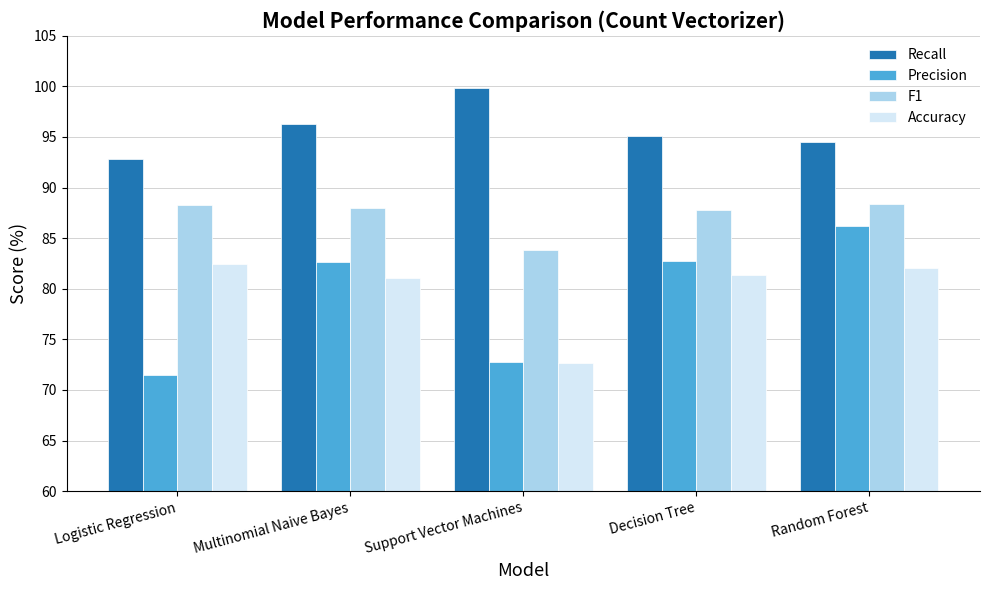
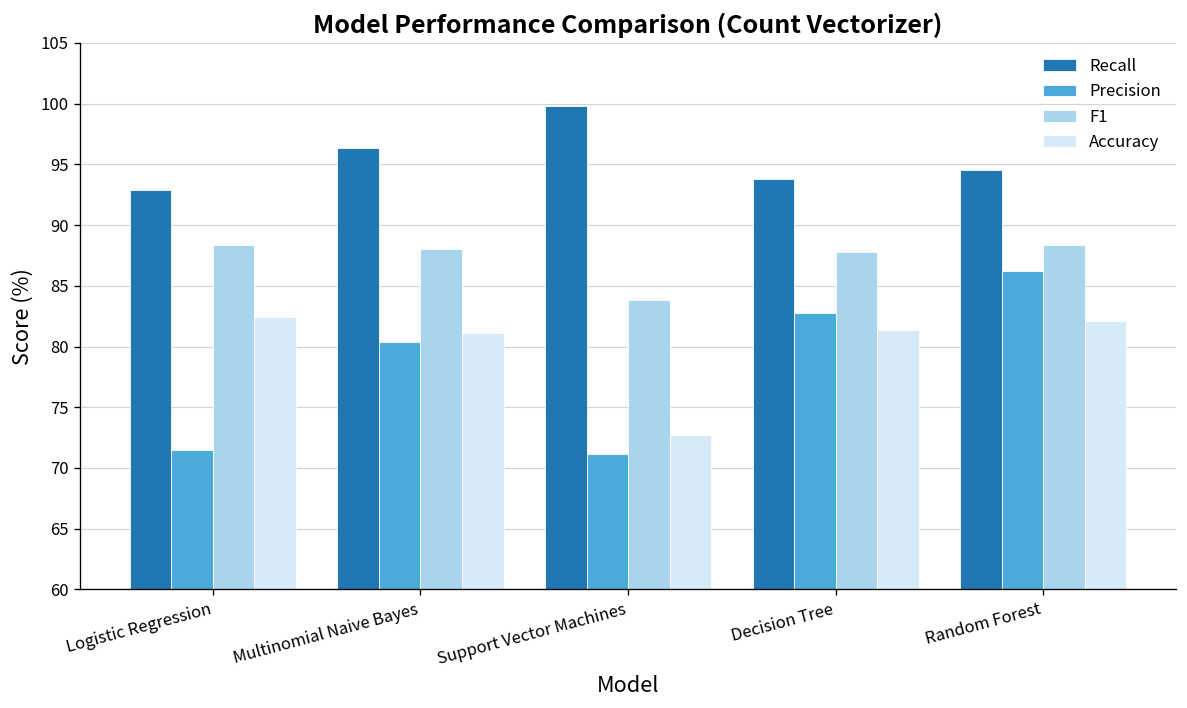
Precision, Multinomial Naive Bayes: 82.6 -> 80.4
Precision, Support Vector Machines: 72.8 -> 71.1
Recall, Decision Tree: 95.1 -> 93.8
